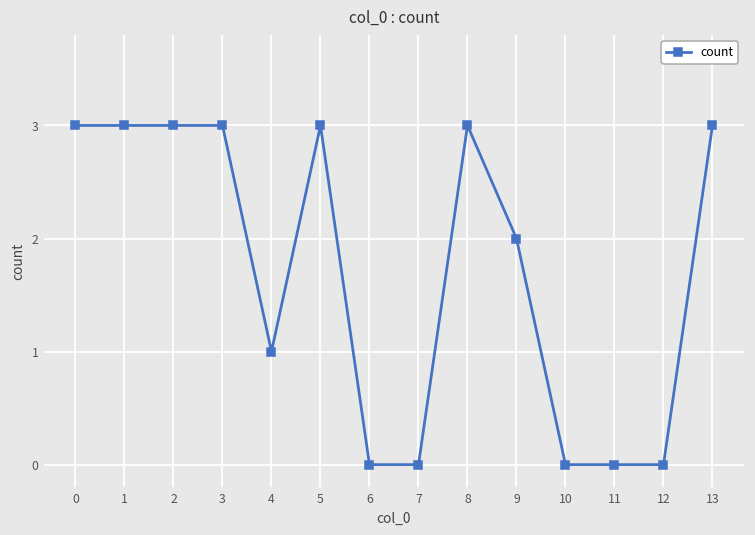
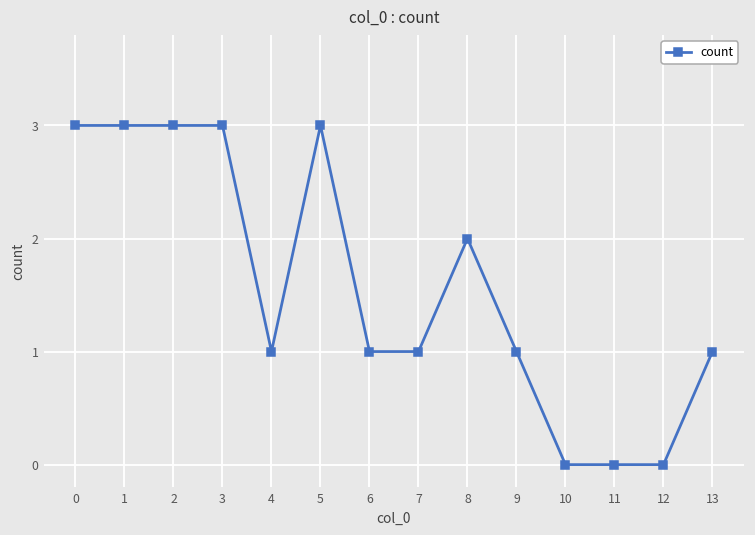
6: 0 -> 1
7: 0 -> 1
8: 3 -> 2
9: 2 -> 1
13: 3 -> 1
